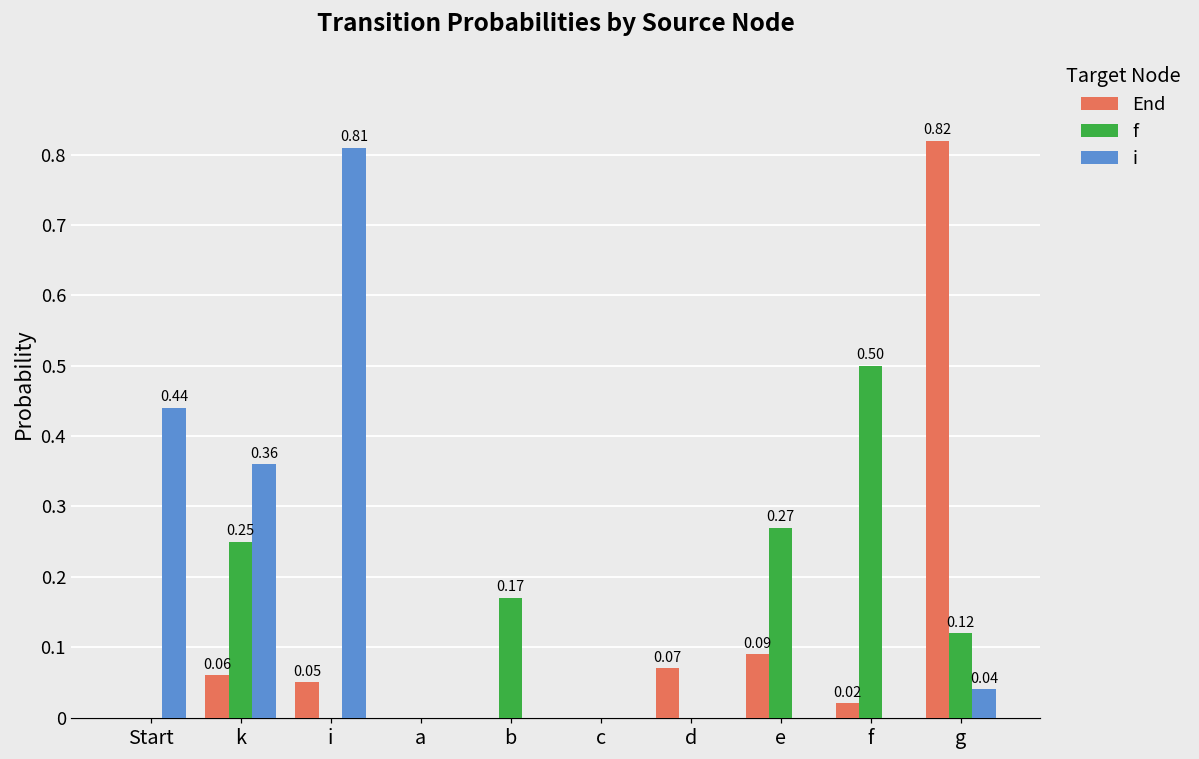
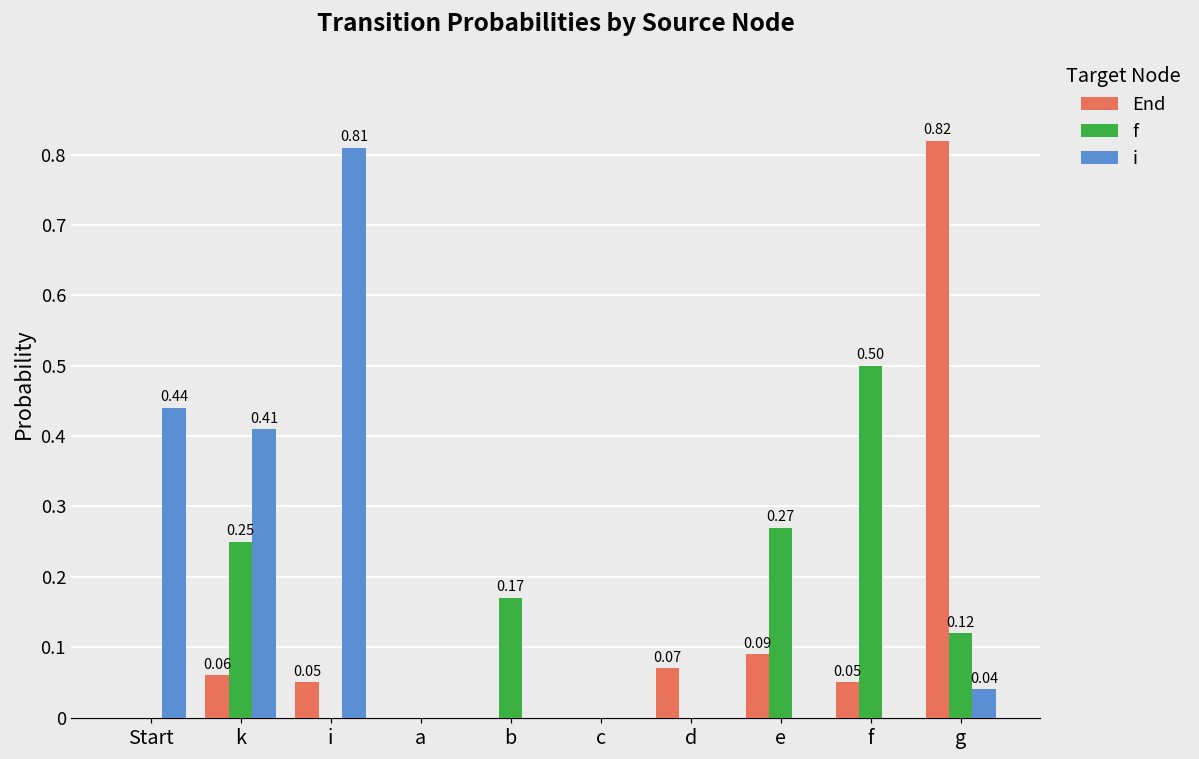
i, k: 0.36 -> 0.41
End, f: 0.02 -> 0.05
